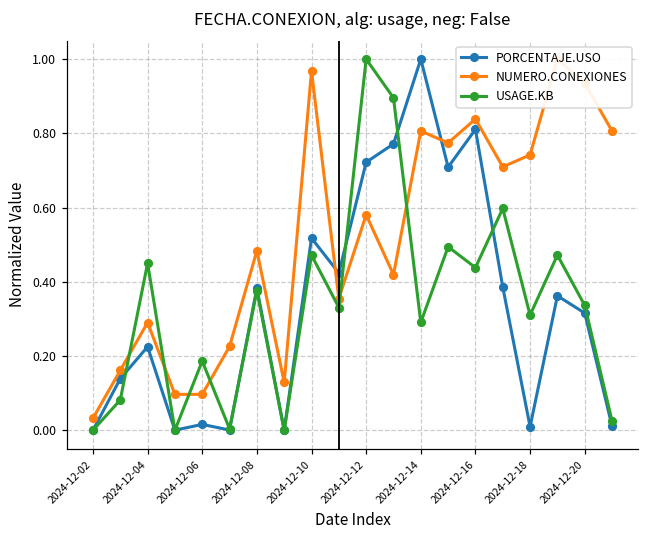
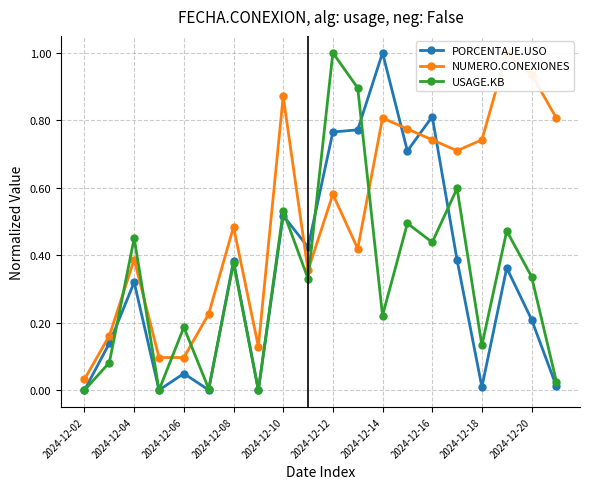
PORCENTAJE.USO, 2024-12-04: 0.23 -> 0.32
NUMERO.CONEXIONES, 2024-12-04: 0.29 -> 0.39
PORCENTAJE.USO, 2024-12-06: 0.02 -> 0.05
NUMERO.CONEXIONES, 2024-12-10: 0.97 -> 0.87
USAGE.KB, 2024-12-10: 0.47 -> 0.53
PORCENTAJE.USO, 2024-12-12: 0.72 -> 0.77
USAGE.KB, 2024-12-14: 0.29 -> 0.22
NUMERO.CONEXIONES, 2024-12-16: 0.84 -> 0.74
USAGE.KB, 2024-12-18: 0.31 -> 0.13
PORCENTAJE.USO, 2024-12-20: 0.32 -> 0.21
